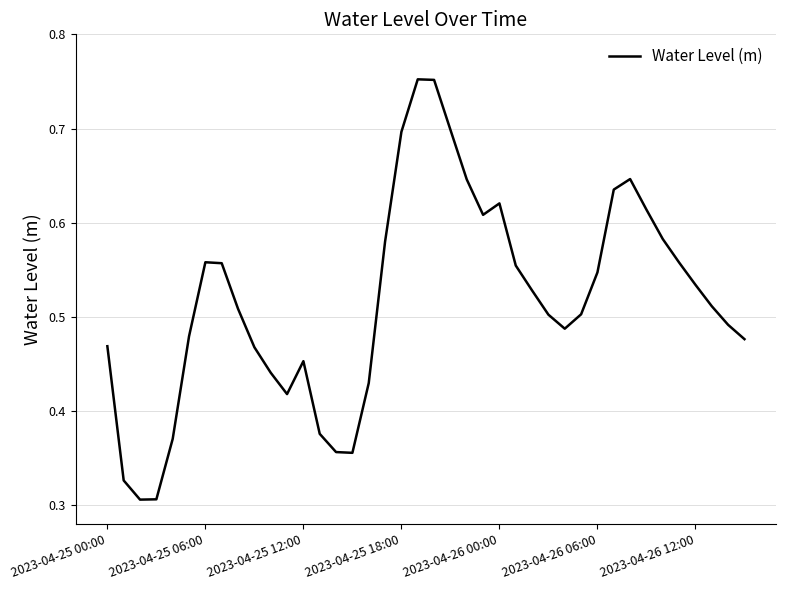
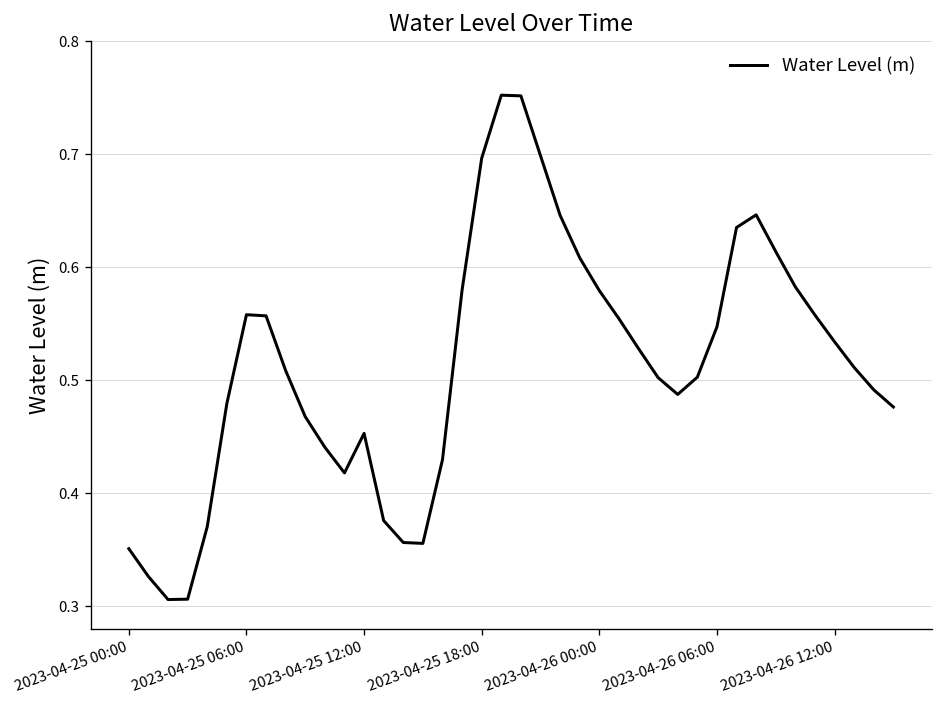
2023-04-25 00:00: 0.47 -> 0.35
2023-04-26 00:00: 0.62 -> 0.58
